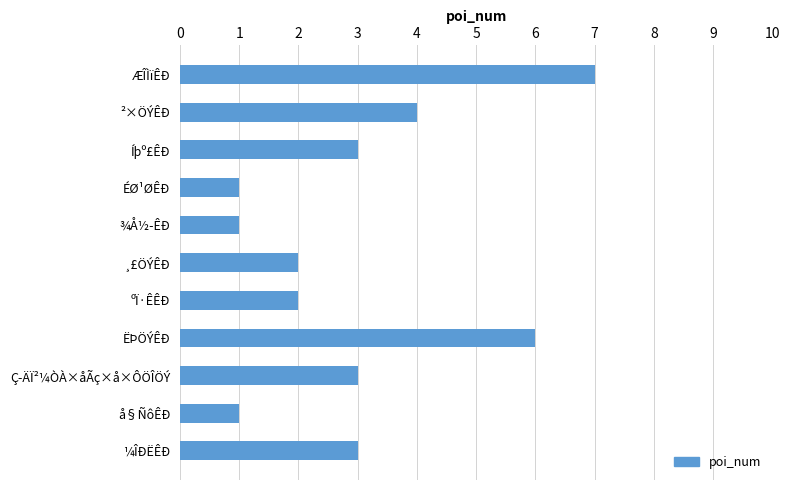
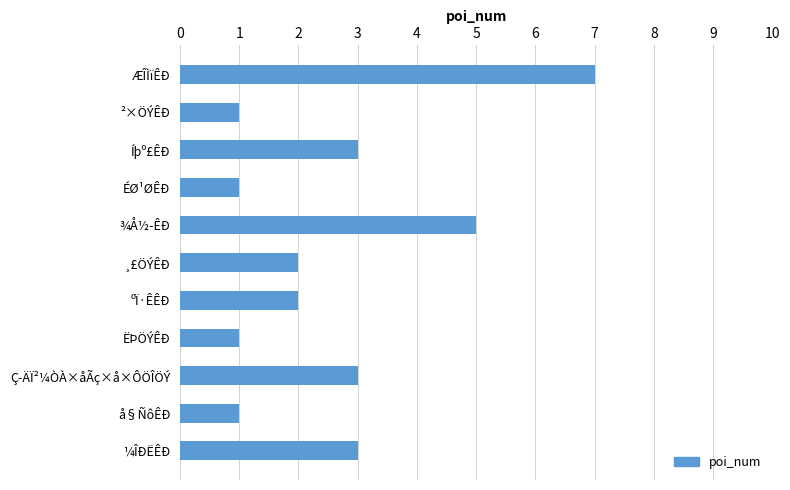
²×ÖÝÊÐ: 4 -> 1
¾Å½­ÊÐ: 1 -> 5
ËÞÖÝÊÐ: 6 -> 1
